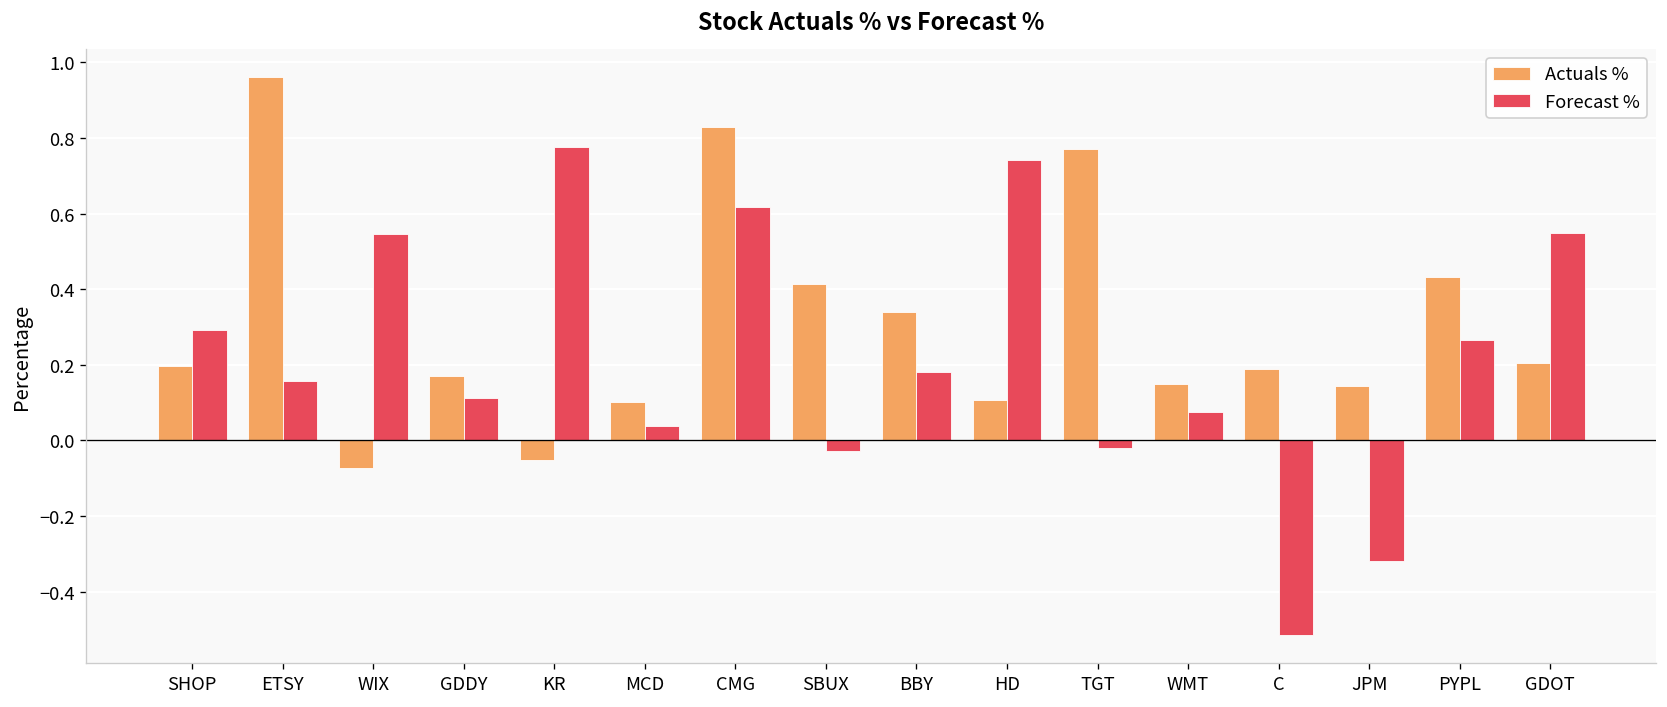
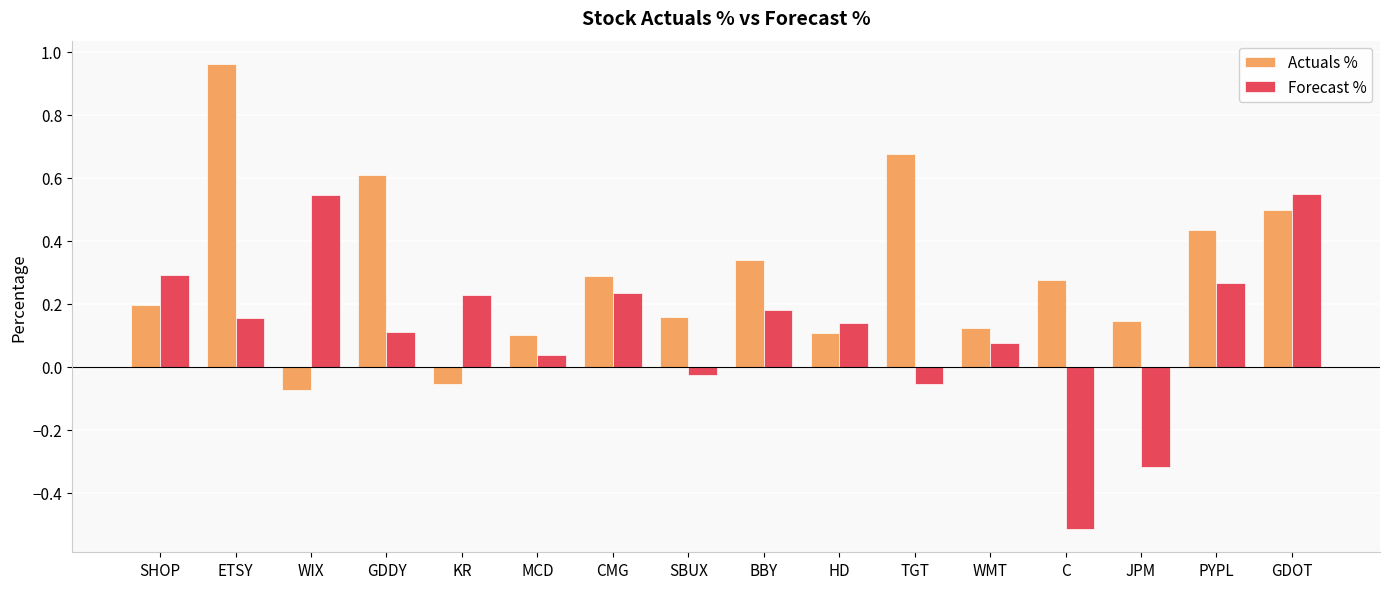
Actuals %, GDDY: 0.17 -> 0.61
Forecast %, KR: 0.78 -> 0.23
Actuals %, CMG: 0.83 -> 0.29
Forecast %, CMG: 0.62 -> 0.24
Actuals %, SBUX: 0.42 -> 0.16
Forecast %, HD: 0.74 -> 0.14
Actuals %, TGT: 0.77 -> 0.68
Forecast %, TGT: -0.02 -> -0.05
Actuals %, WMT: 0.15 -> 0.12
Actuals %, C: 0.19 -> 0.28
Actuals %, GDOT: 0.21 -> 0.50
